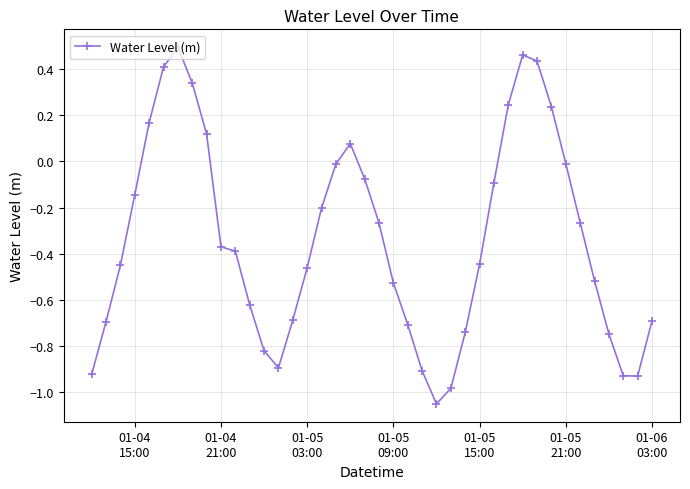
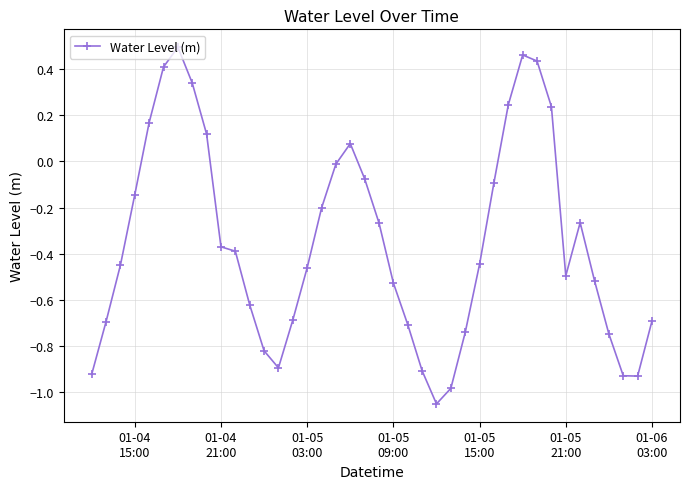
01-05 21:00: -0.01 -> -0.50
